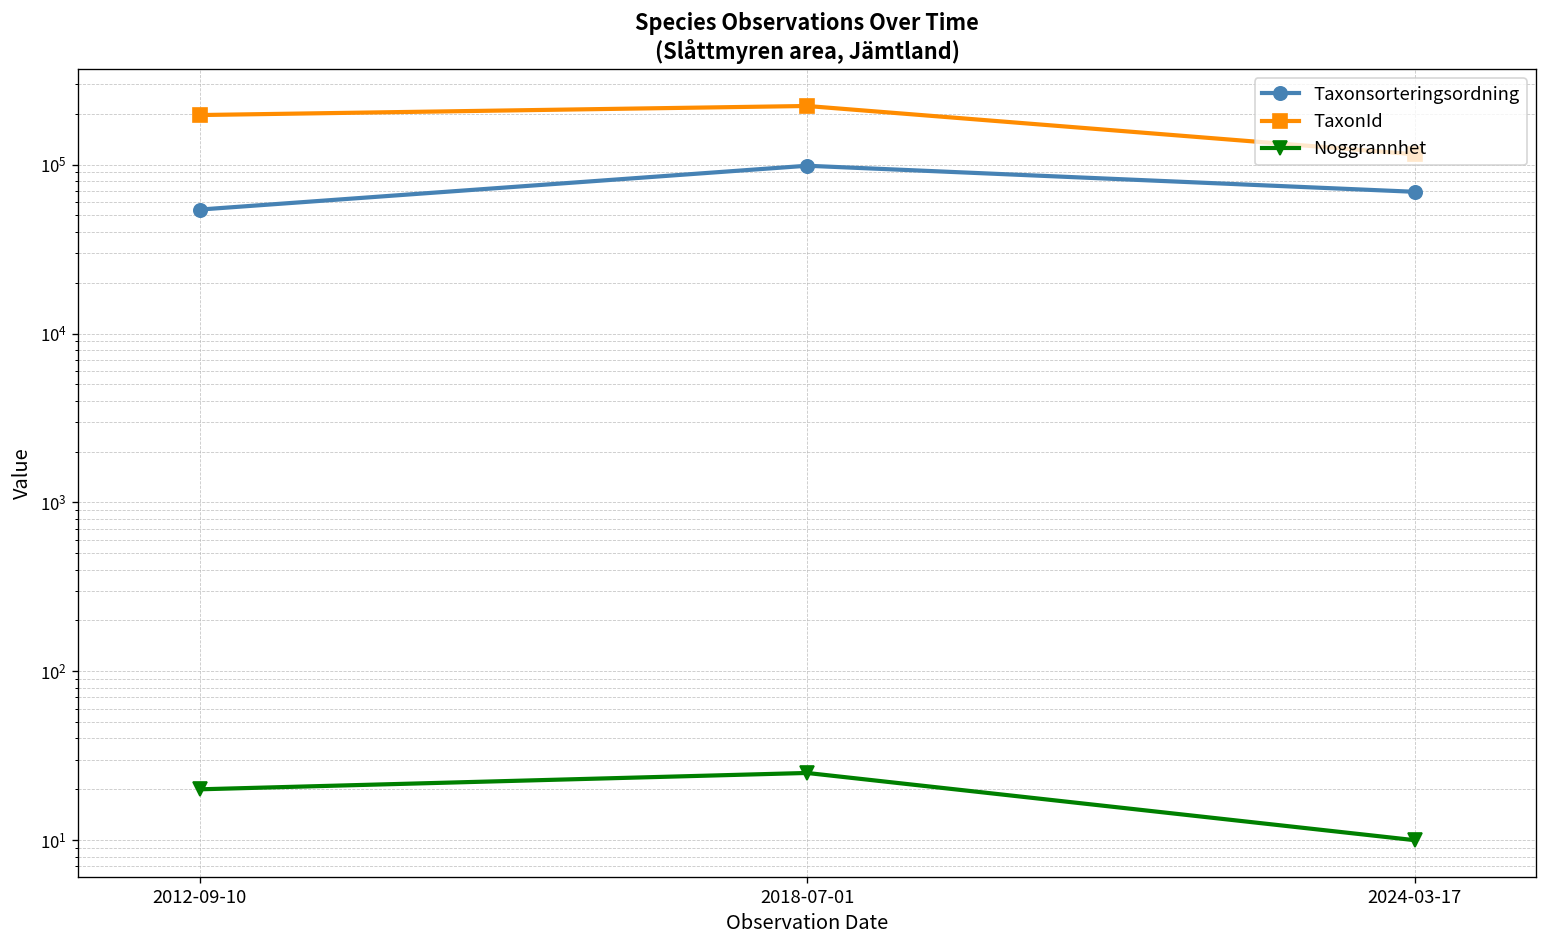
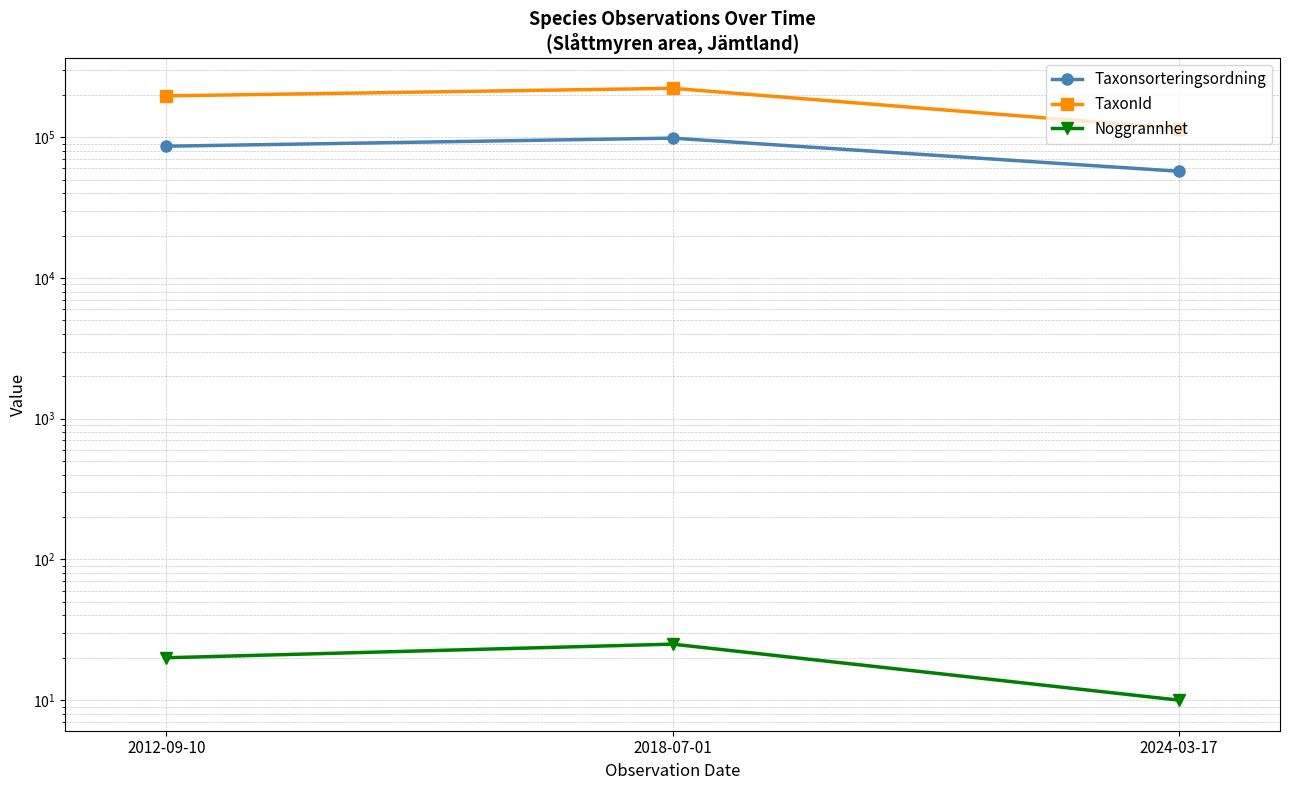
Taxonsorteringsordning, 2012-09-10: 54000 -> 90000
Taxonsorteringsordning, 2024-03-17: 70000 -> 57000
